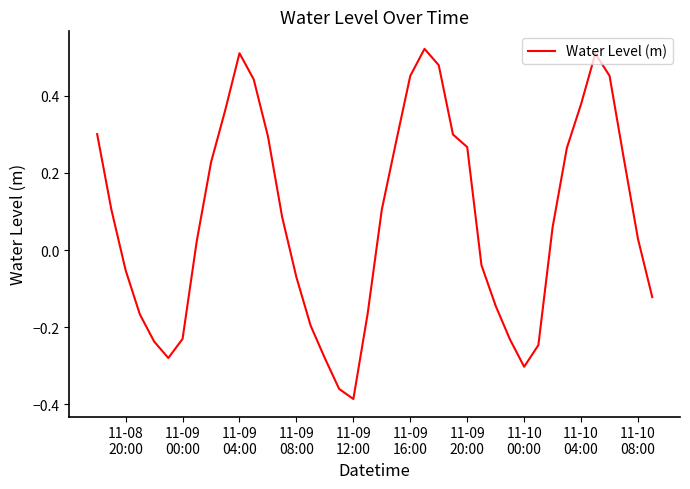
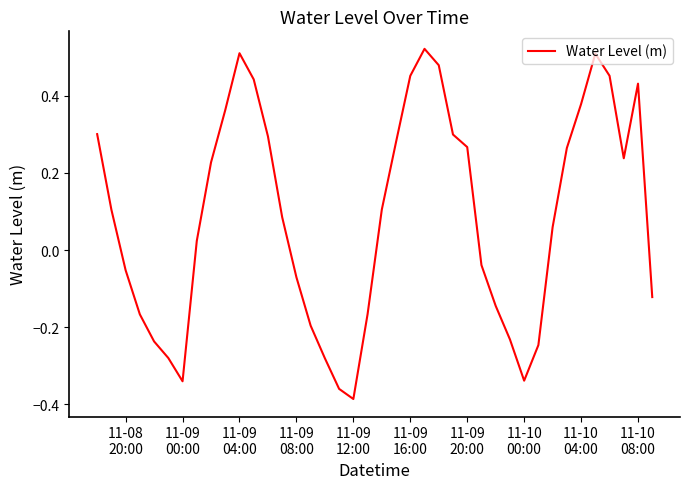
11-09 00:00: -0.23 -> -0.34
11-10 00:00: -0.30 -> -0.34
11-10 08:00: 0.03 -> 0.43
